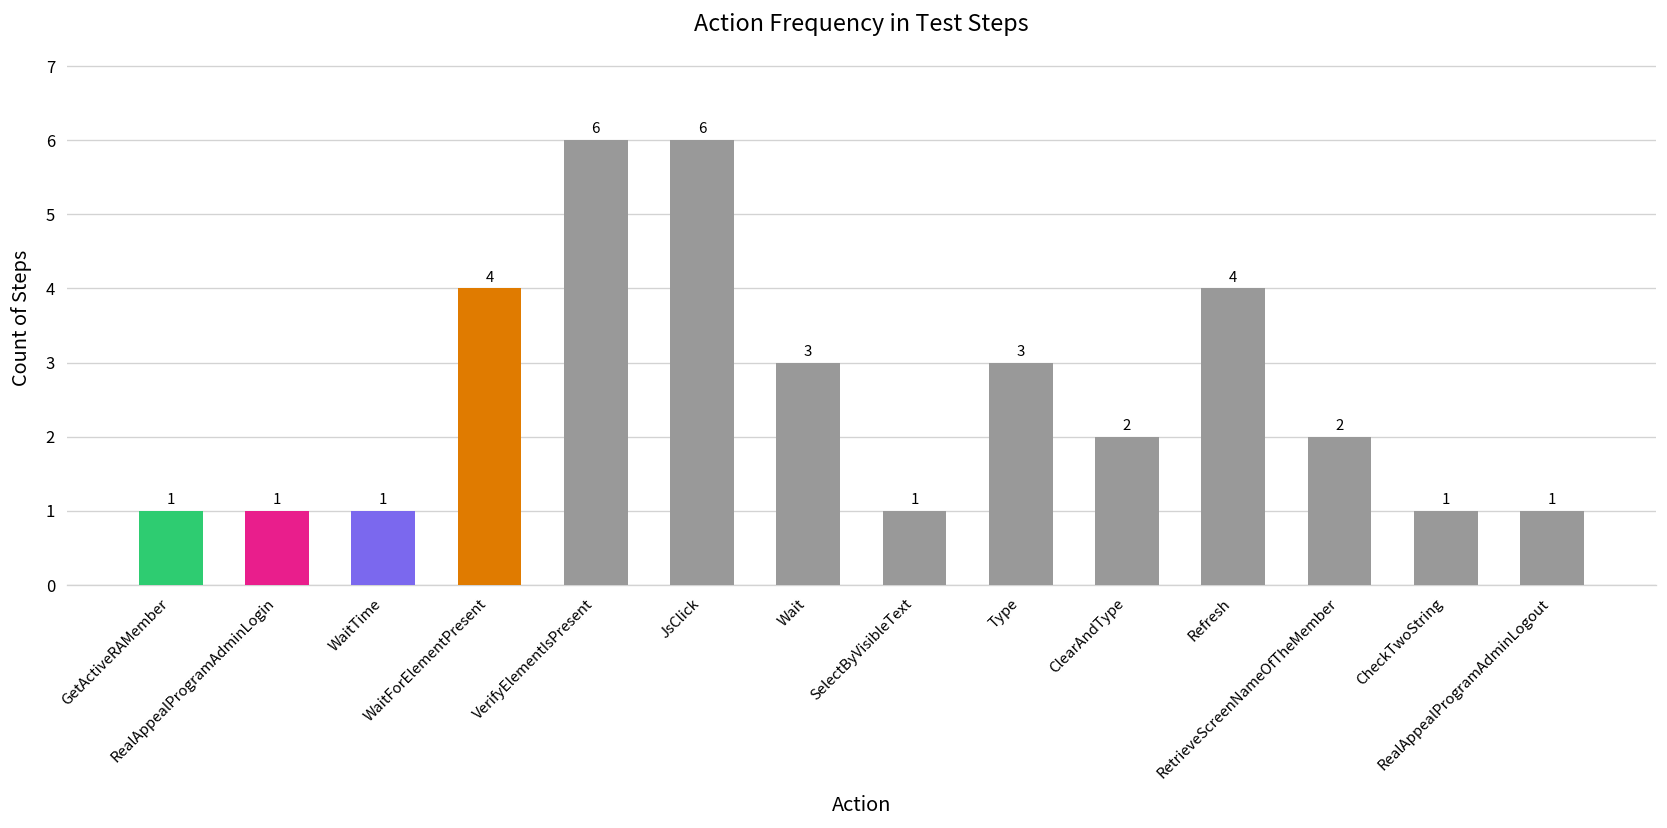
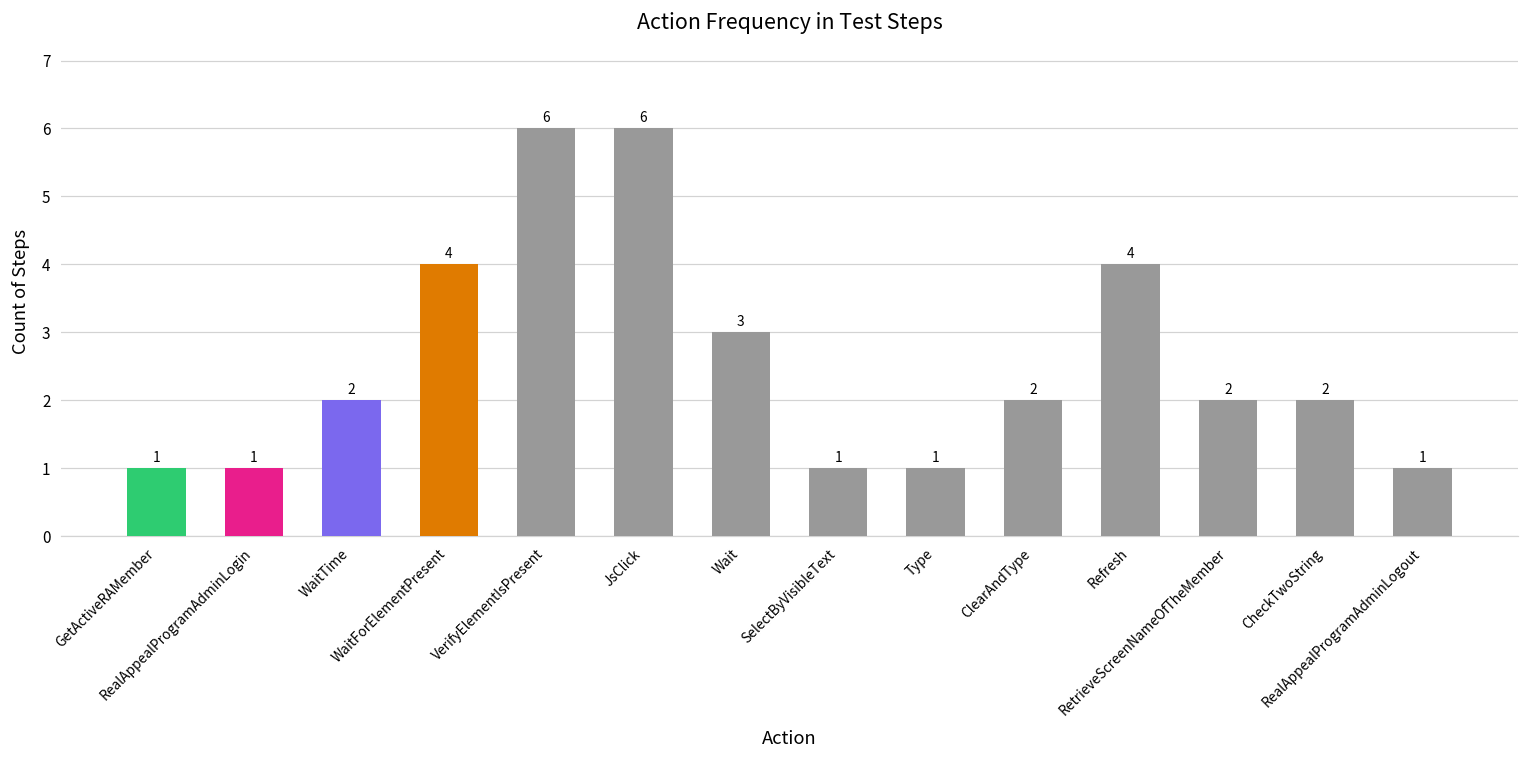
WaitTime: 1 -> 2
Type: 3 -> 1
CheckTwoString: 1 -> 2
